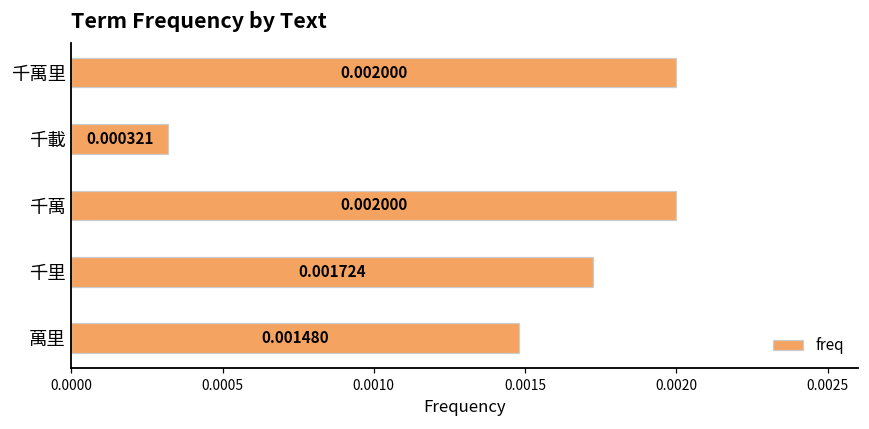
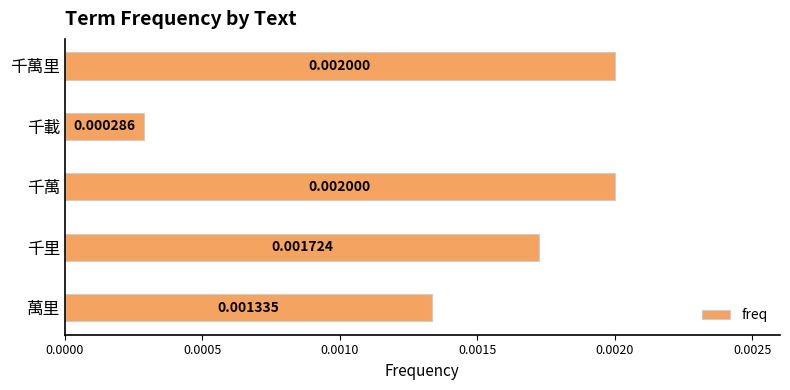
千載: 0.000321 -> 0.000286
萬里: 0.001480 -> 0.001335
